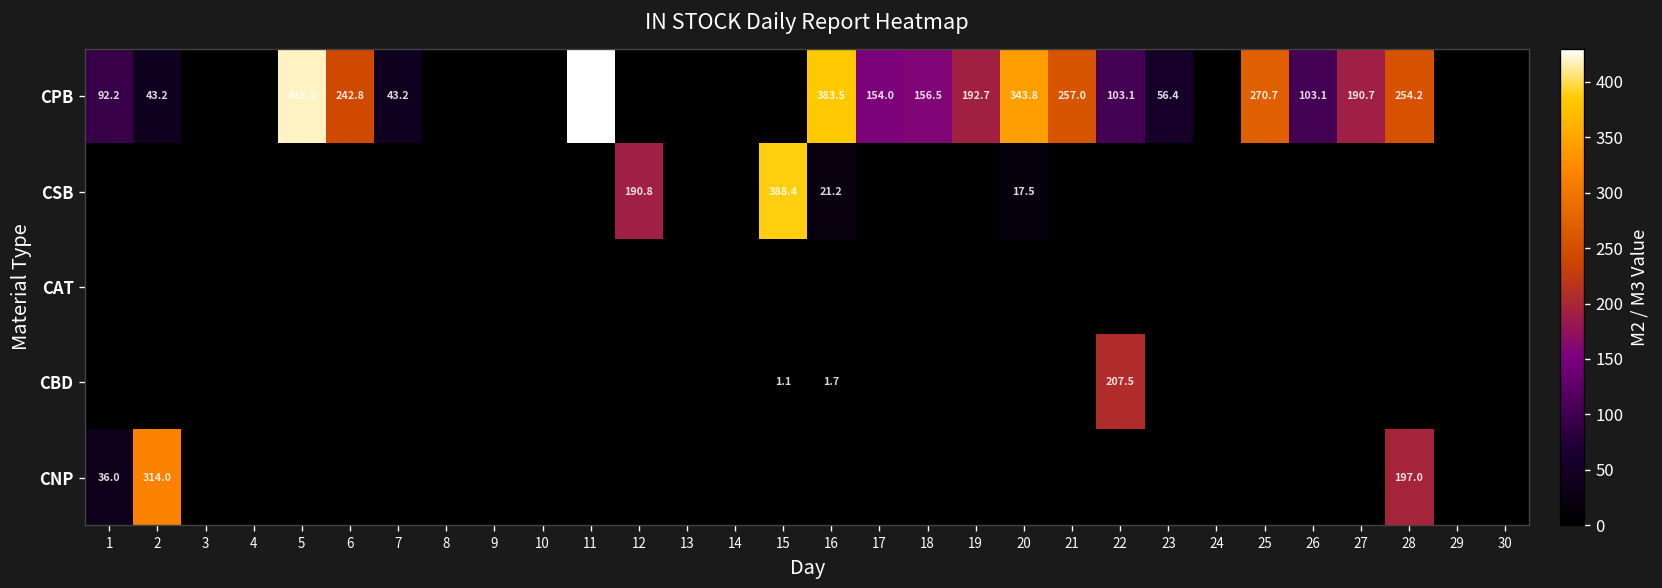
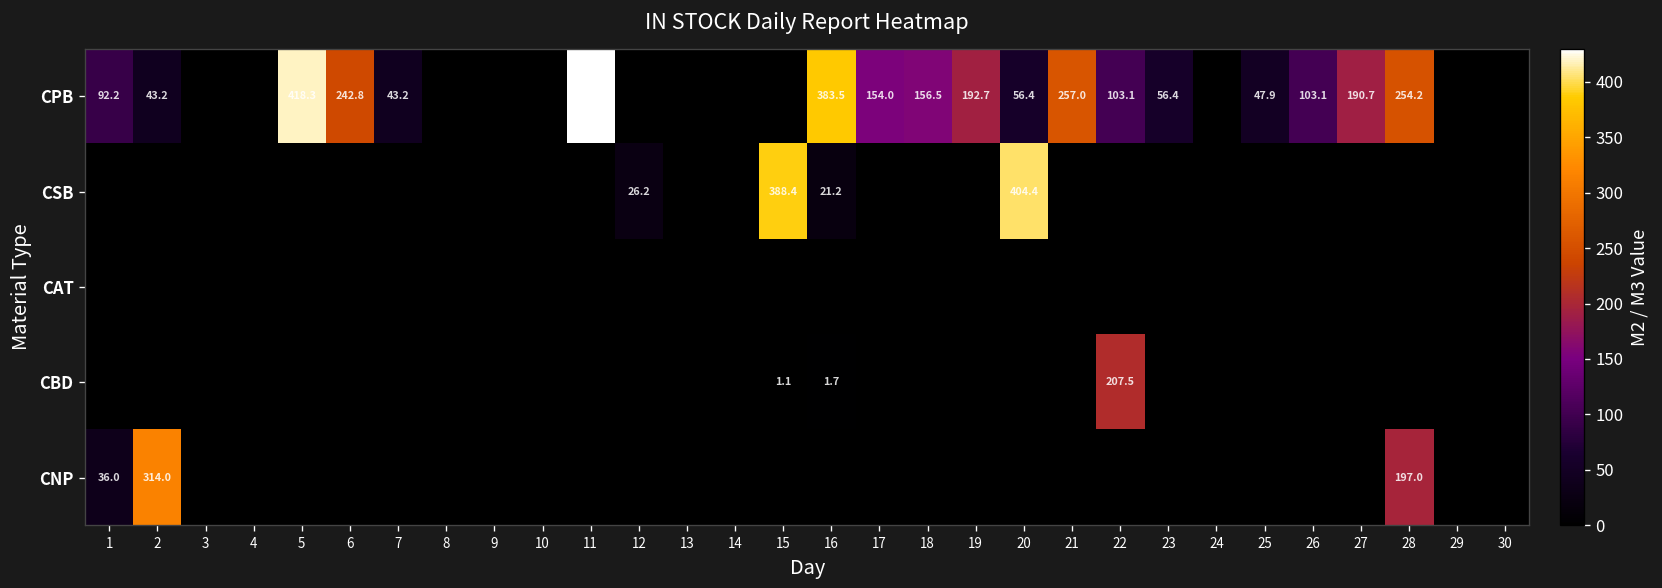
CPB, 20: 343.8 -> 56.4
CPB, 25: 270.7 -> 47.9
CSB, 12: 190.8 -> 26.2
CSB, 20: 17.5 -> 404.4
